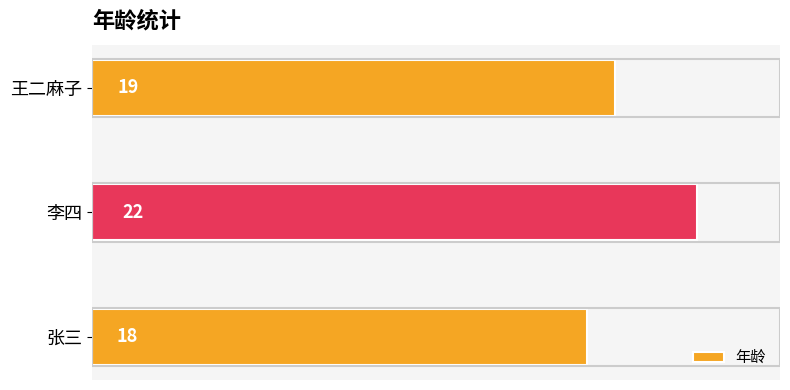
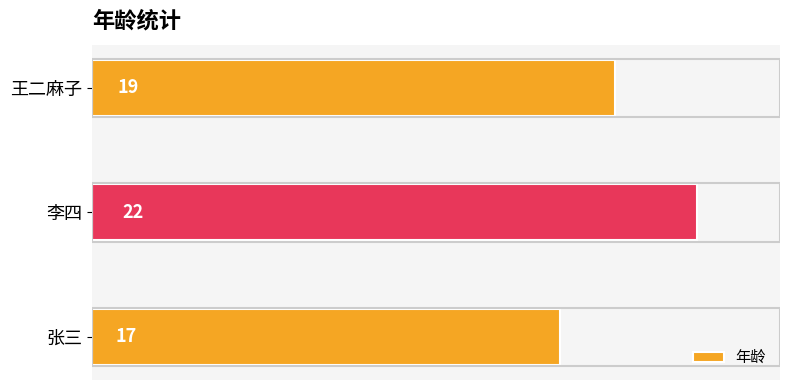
张三: 18 -> 17
